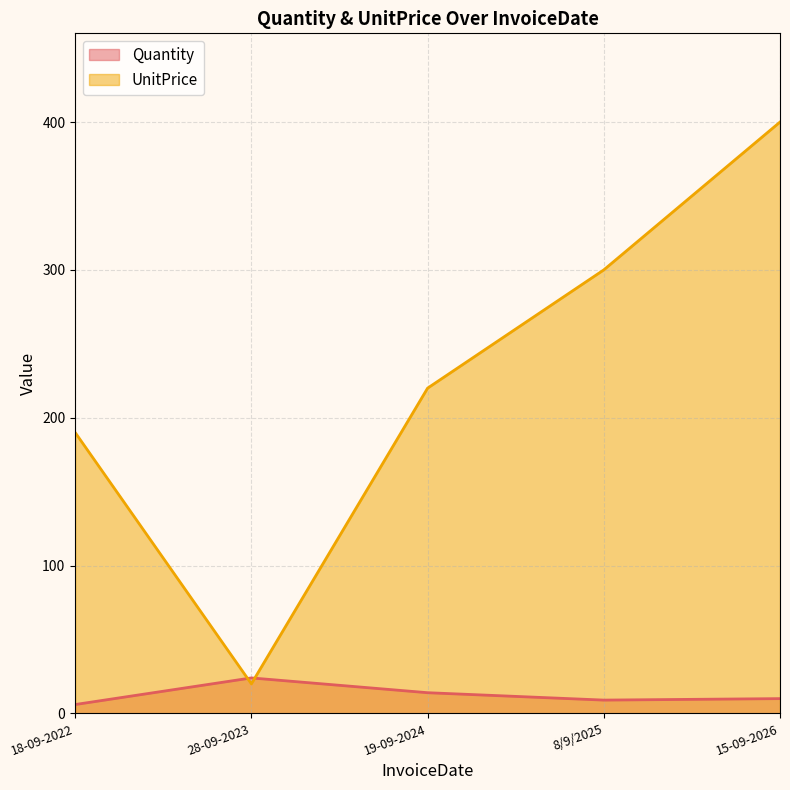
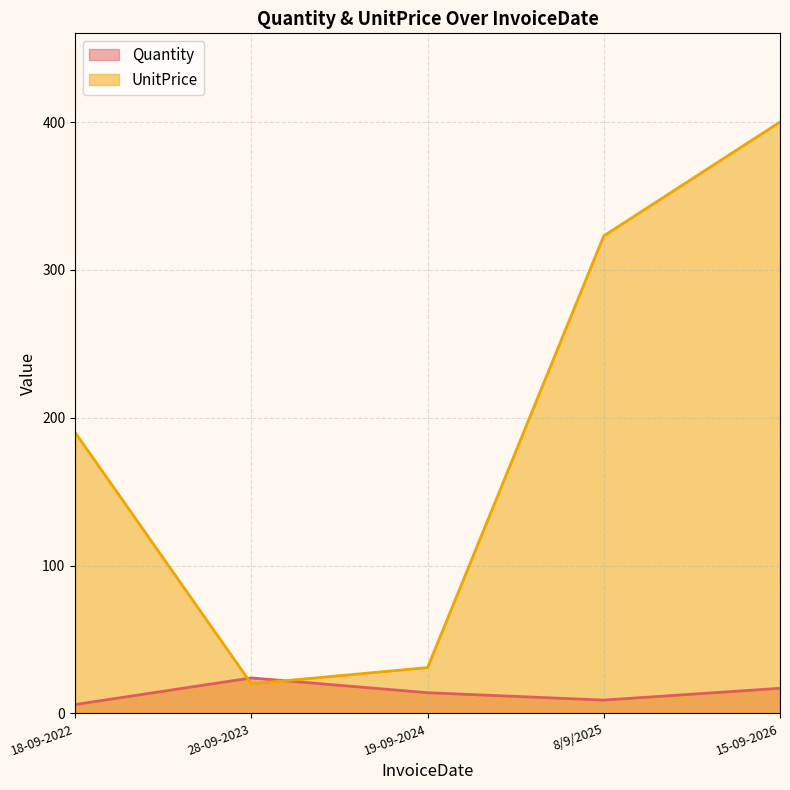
UnitPrice, 19-09-2024: 220 -> 31
UnitPrice, 8/9/2025: 300 -> 323
Quantity, 15-09-2026: 10 -> 17
